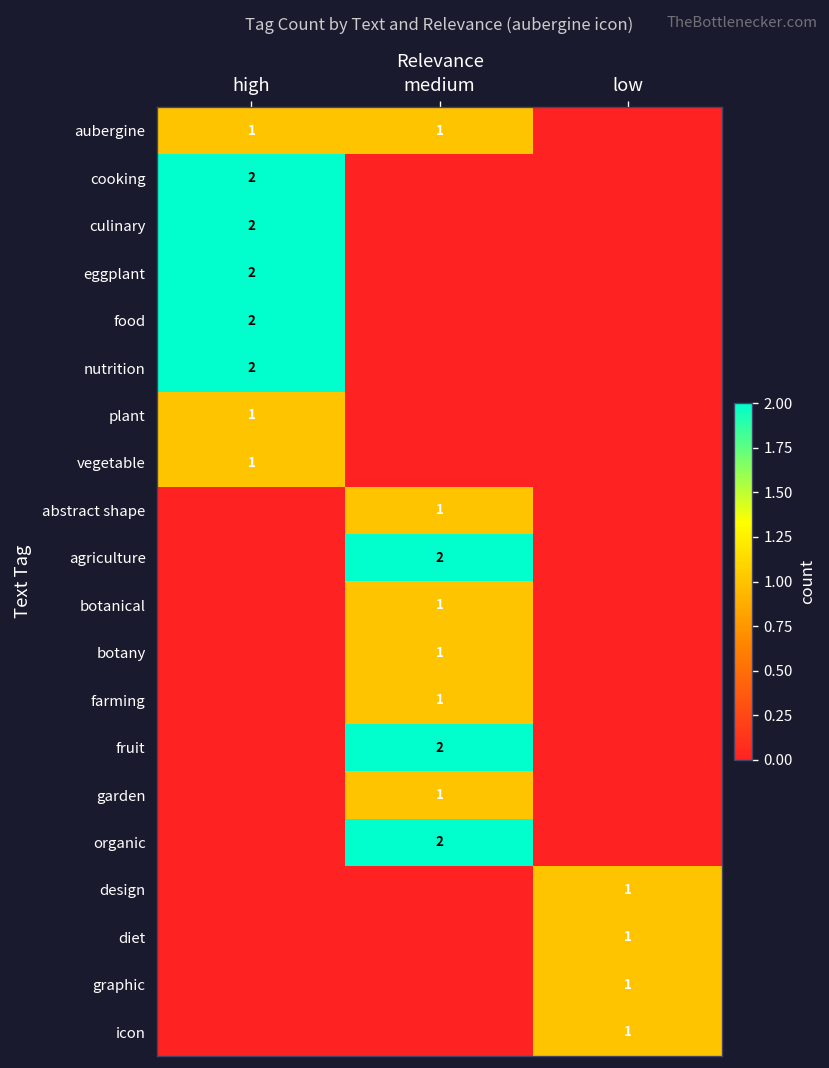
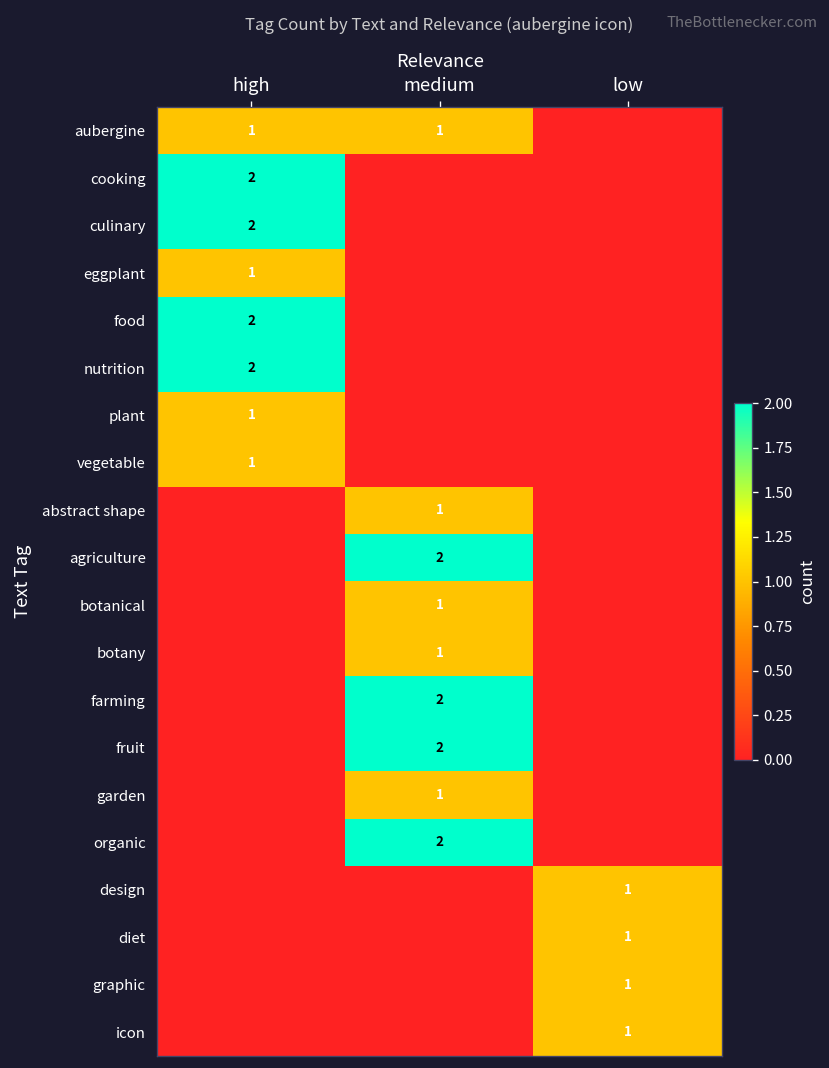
eggplant, high: 2 -> 1
farming, medium: 1 -> 2
